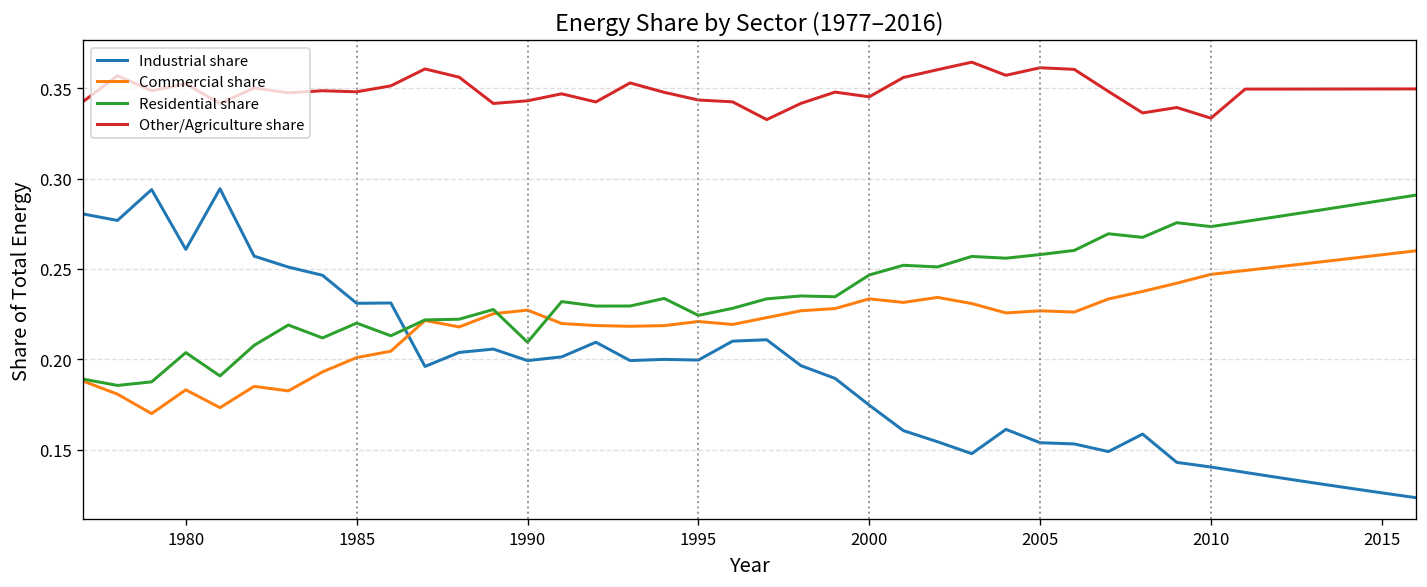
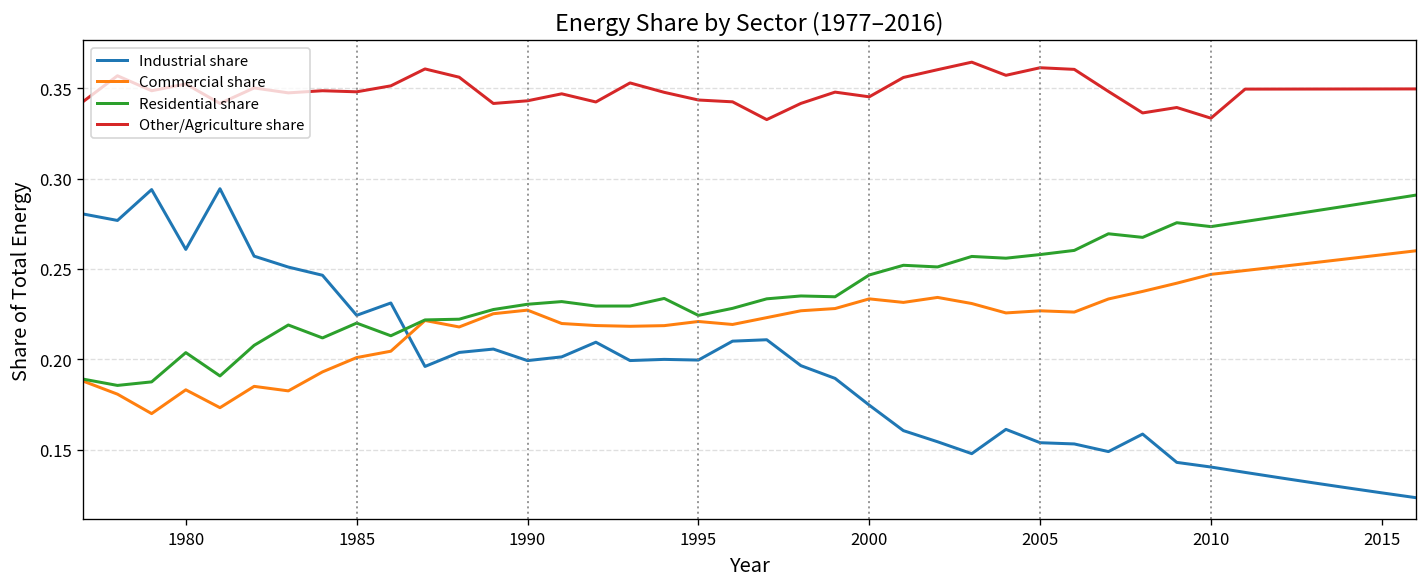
Industrial share, 1985: 0.231 -> 0.224
Residential share, 1990: 0.209 -> 0.230
